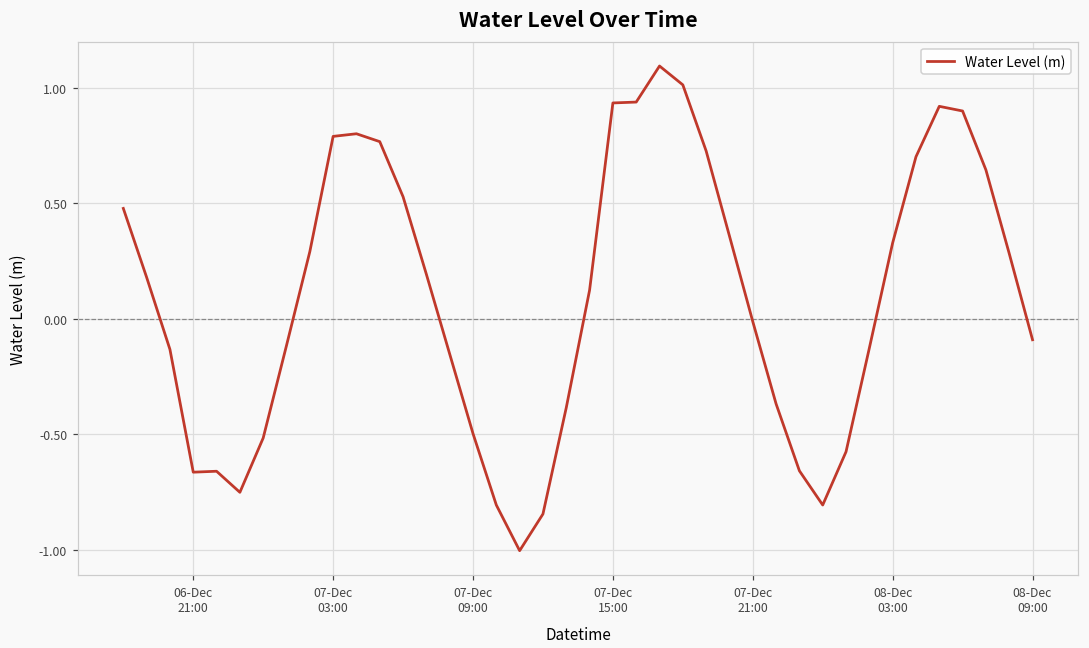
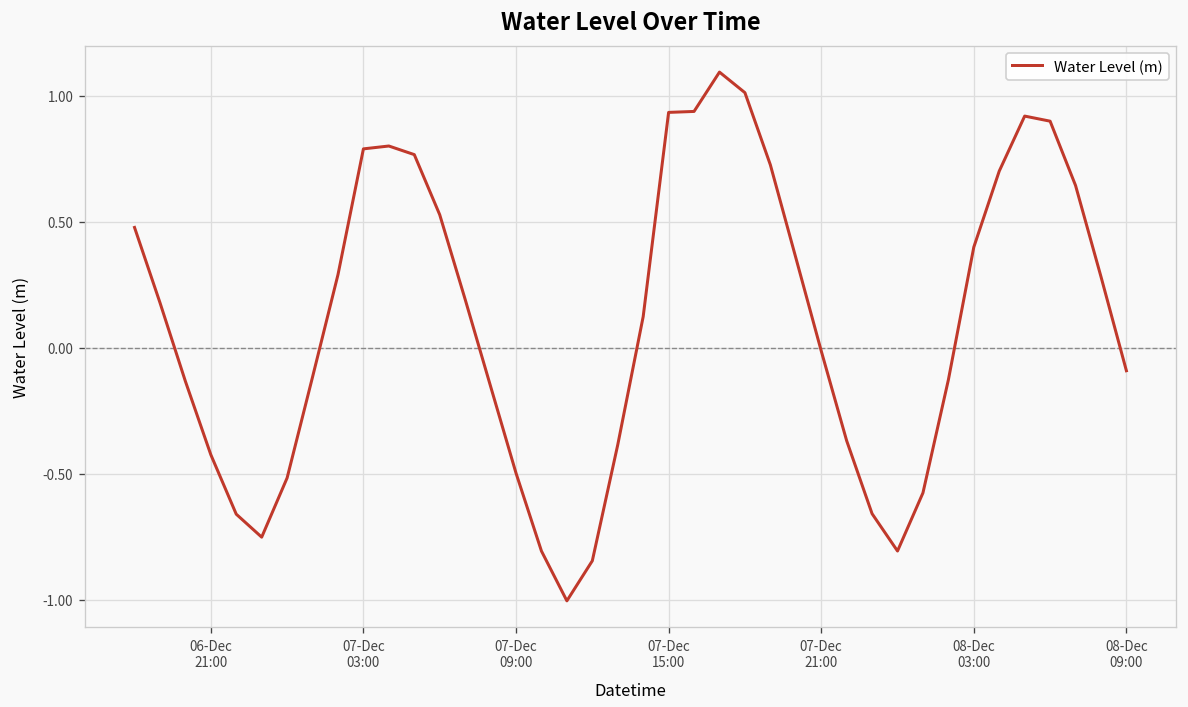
06-Dec 21:00: -0.66 -> -0.42
08-Dec 03:00: 0.33 -> 0.40
